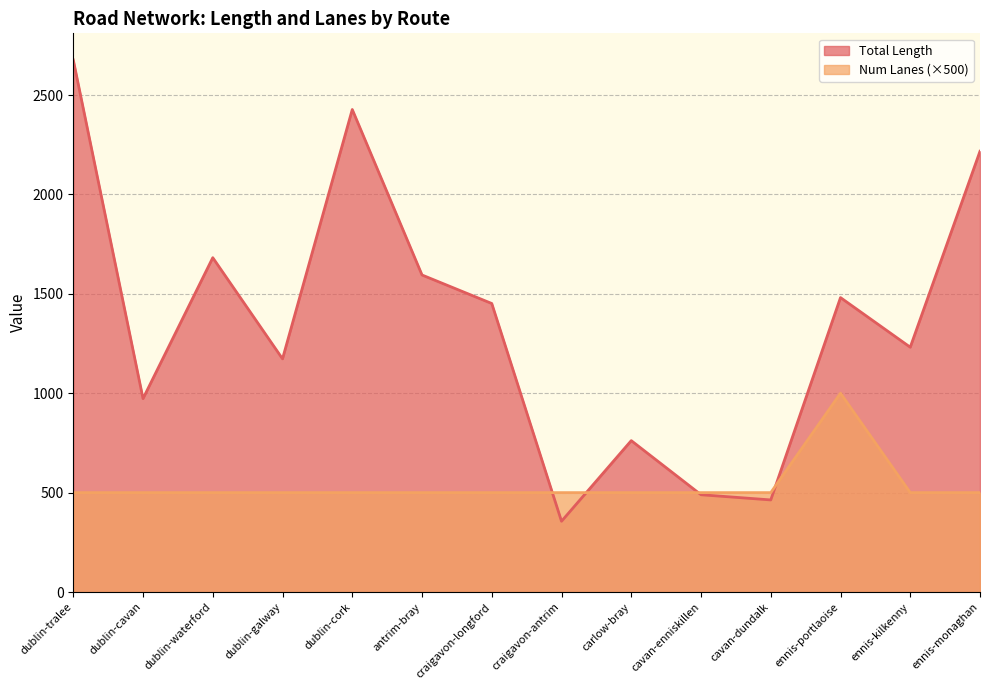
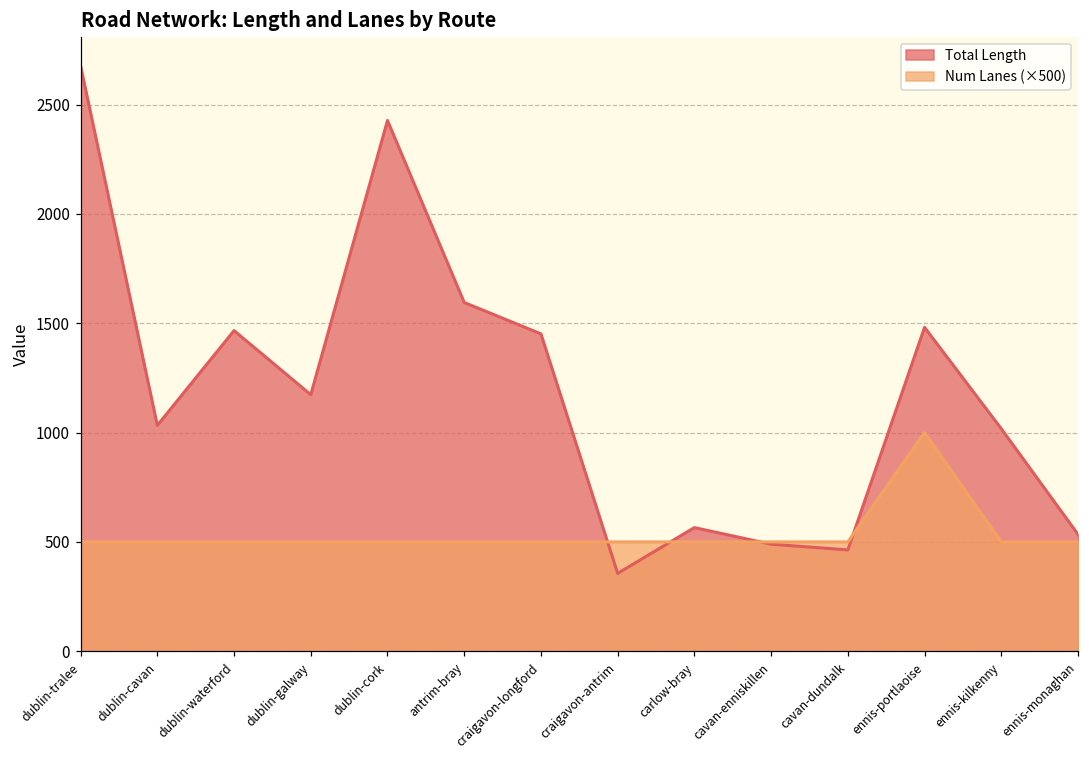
Total Length, dublin-cavan: 970 -> 1030
Total Length, dublin-waterford: 1680 -> 1470
Total Length, carlow-bray: 760 -> 570
Total Length, ennis-kilkenny: 1230 -> 1020
Total Length, ennis-monaghan: 2220 -> 530
